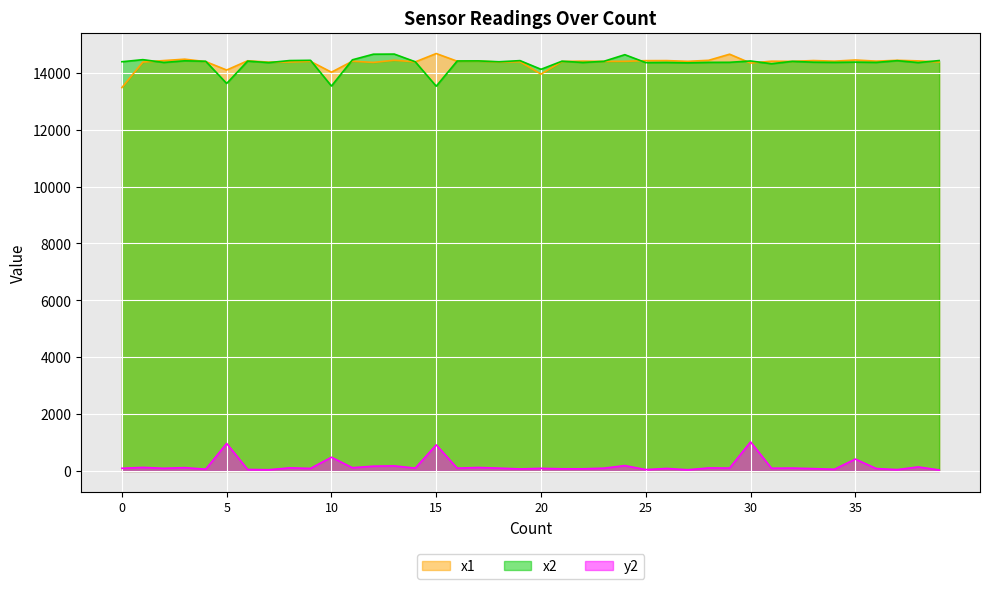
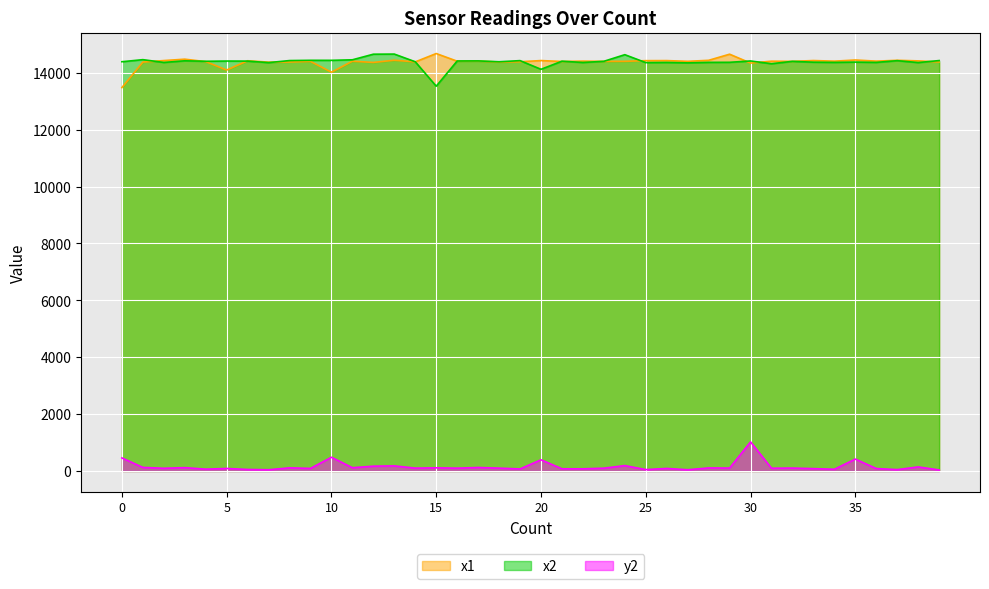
y2, 0: 100 -> 500
x2, 5: 13600 -> 14400
y2, 5: 1000 -> 100
x2, 10: 13500 -> 14400
y2, 15: 900 -> 100
x1, 20: 14000 -> 14400
y2, 20: 100 -> 400
